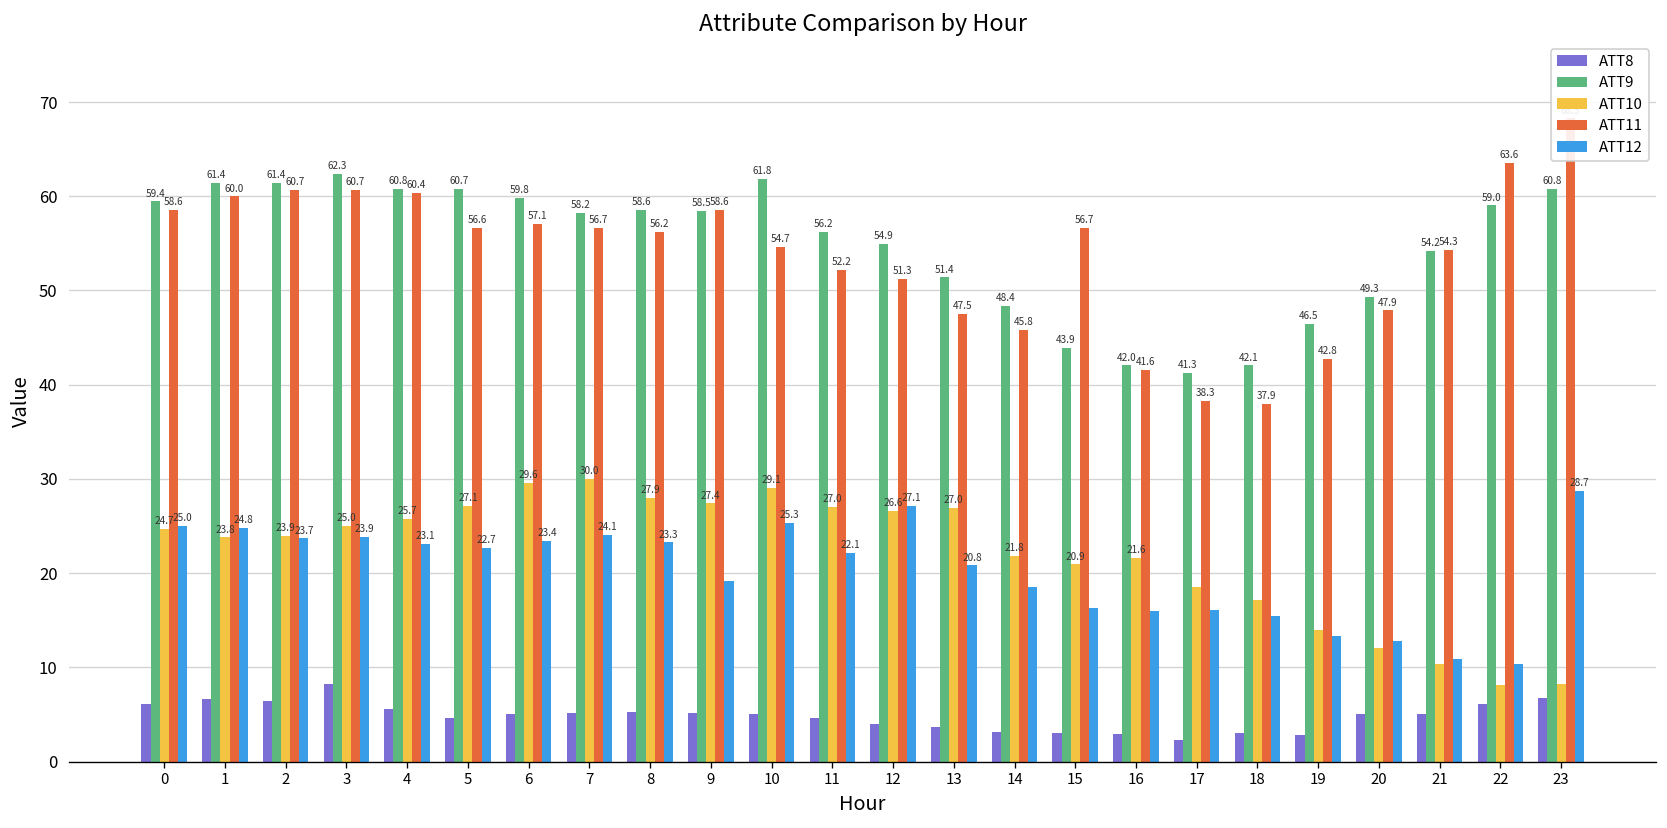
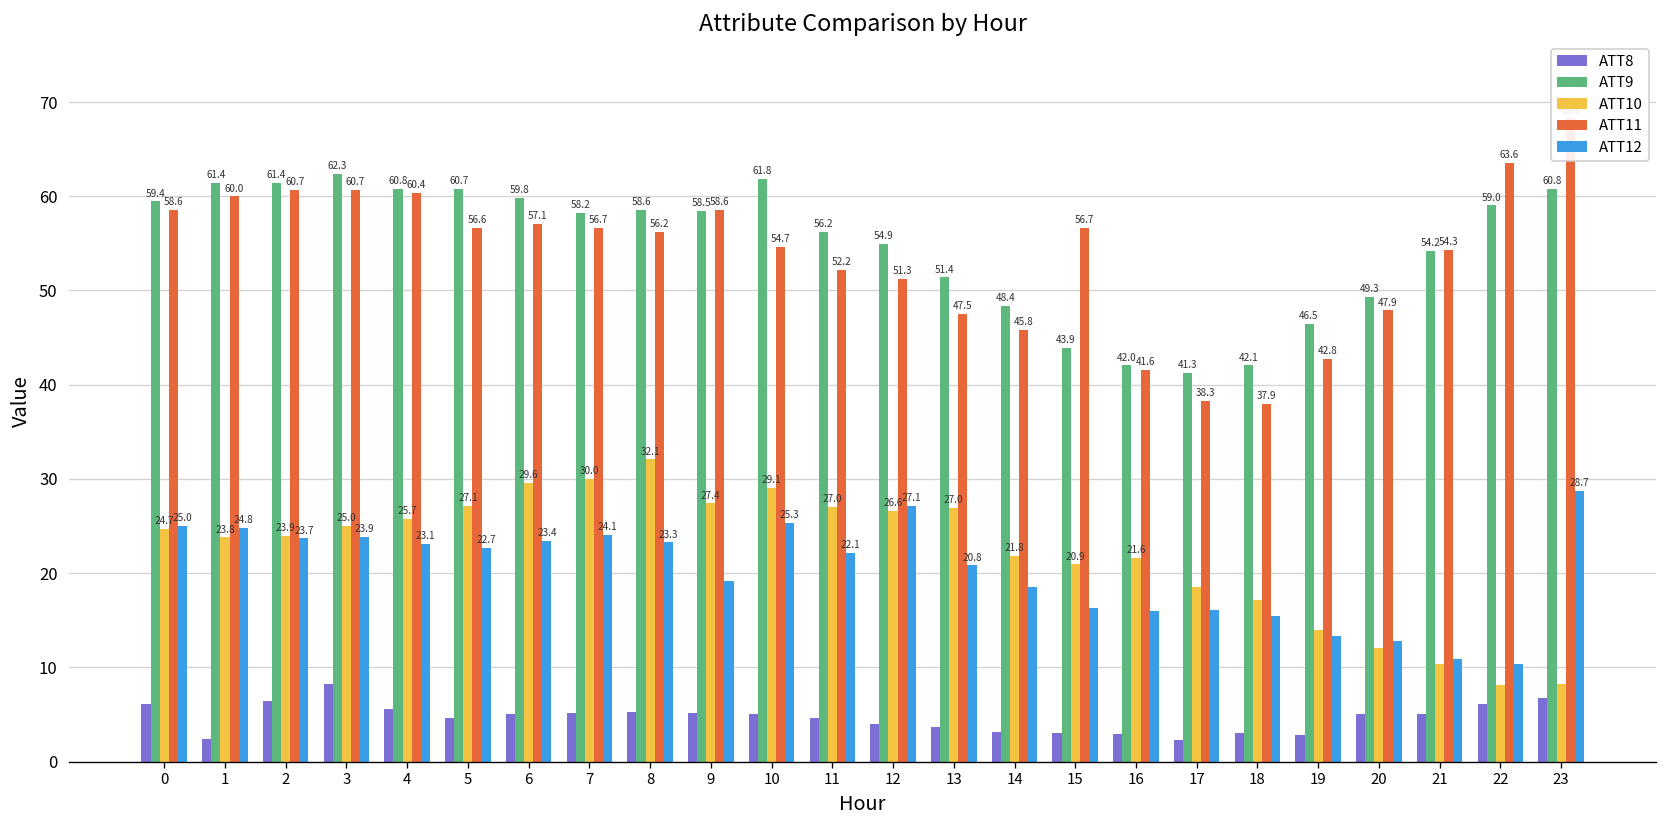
ATT8, 1: 7 -> 2
ATT10, 8: 27.9 -> 32.1
